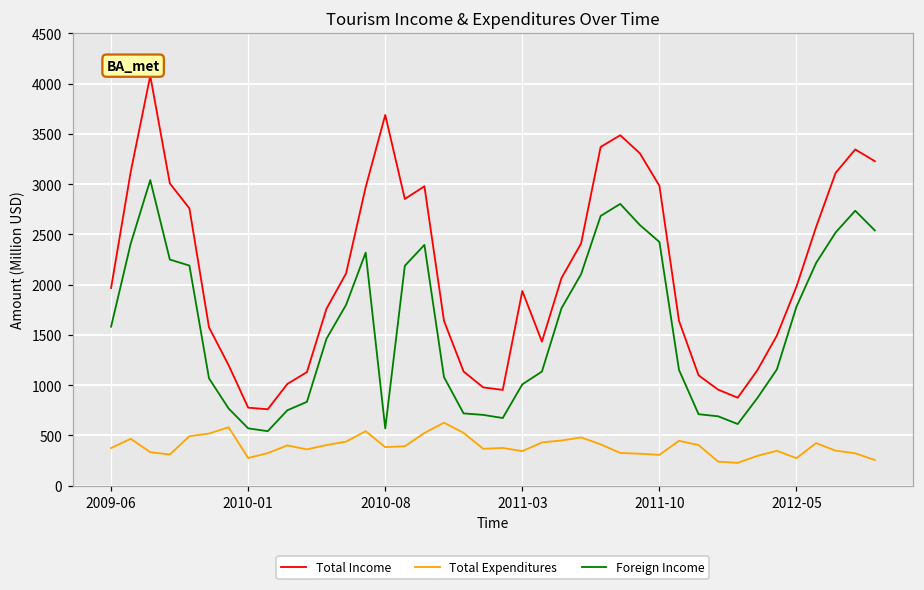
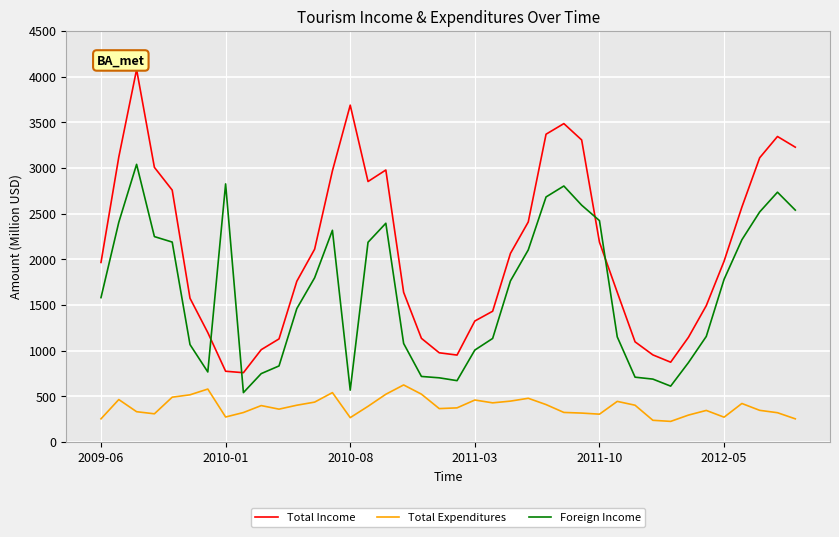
Total Expenditures, 2009-06: 400 -> 300
Foreign Income, 2010-01: 600 -> 2800
Total Expenditures, 2010-08: 400 -> 300
Total Income, 2011-03: 1900 -> 1300
Total Expenditures, 2011-03: 300 -> 500
Total Income, 2011-10: 3000 -> 2200
